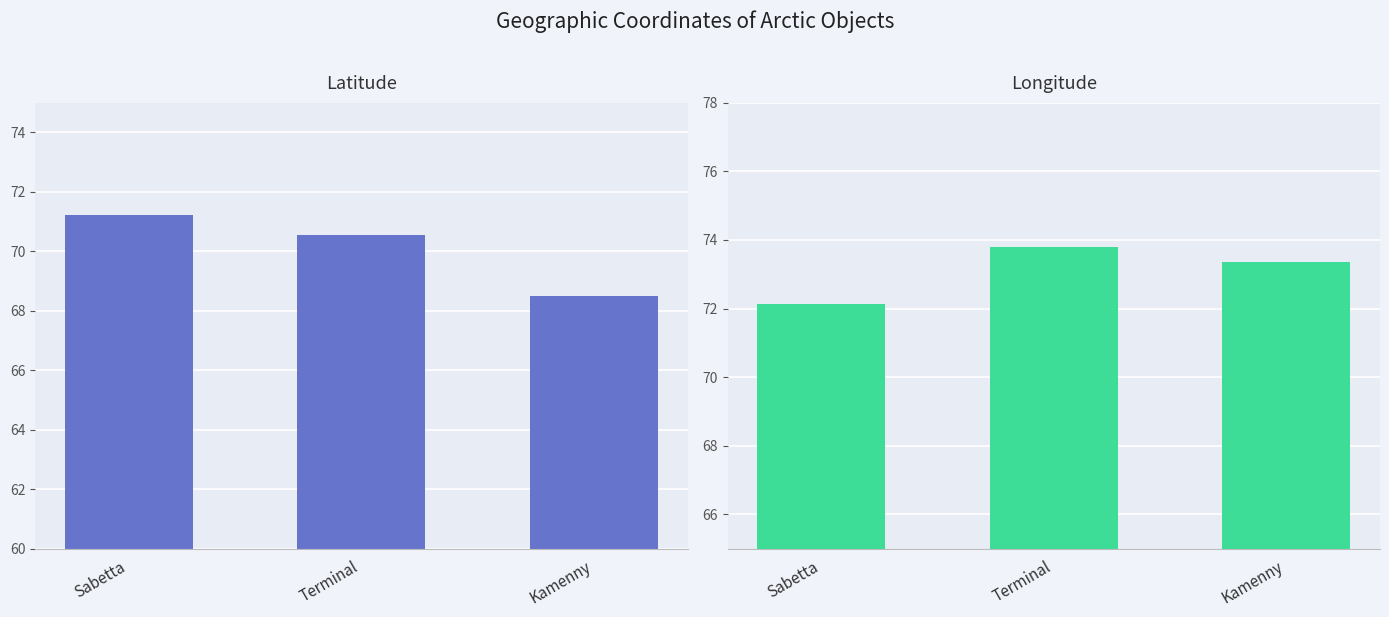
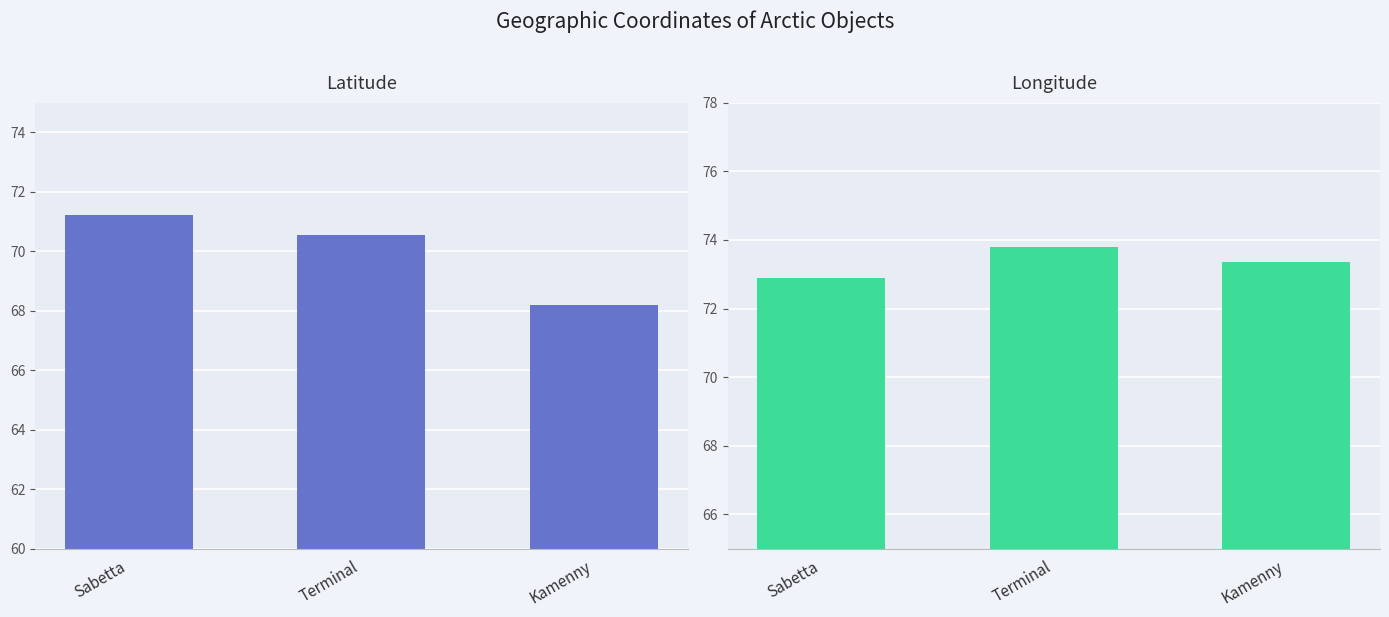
Latitude, Kamenny: 68.5 -> 68.2
Longitude, Sabetta: 72.1 -> 72.9
